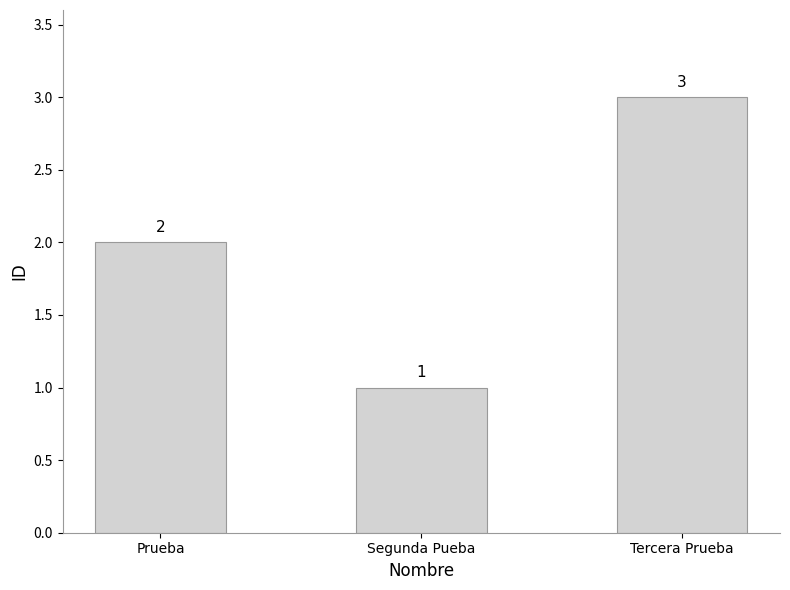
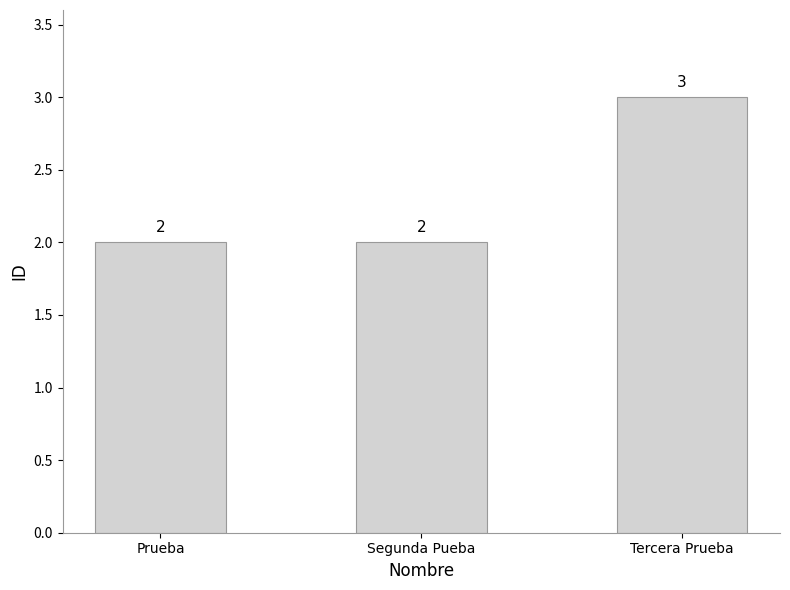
Segunda Pueba: 1 -> 2
